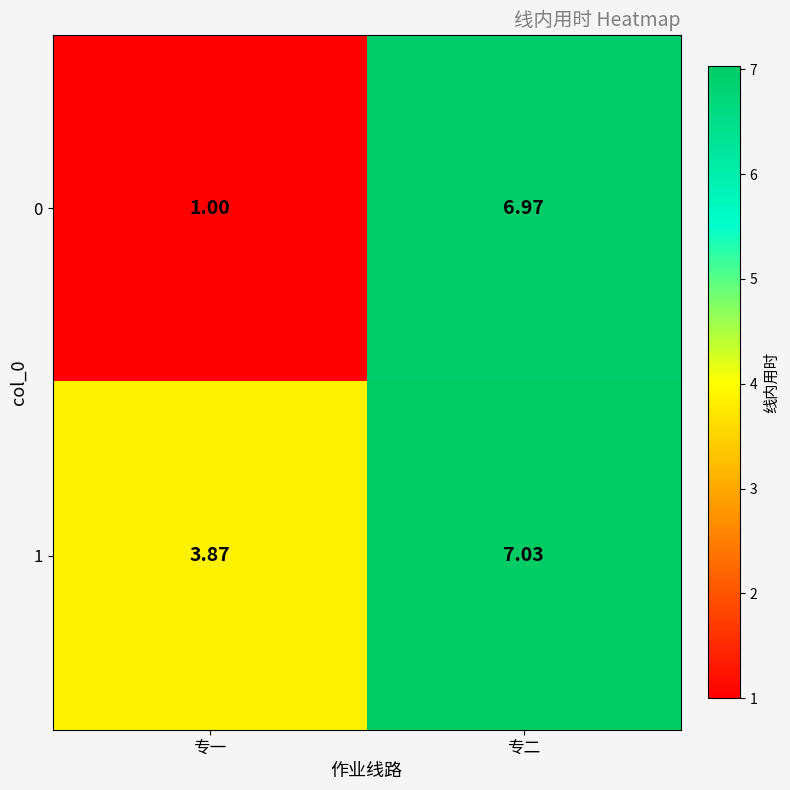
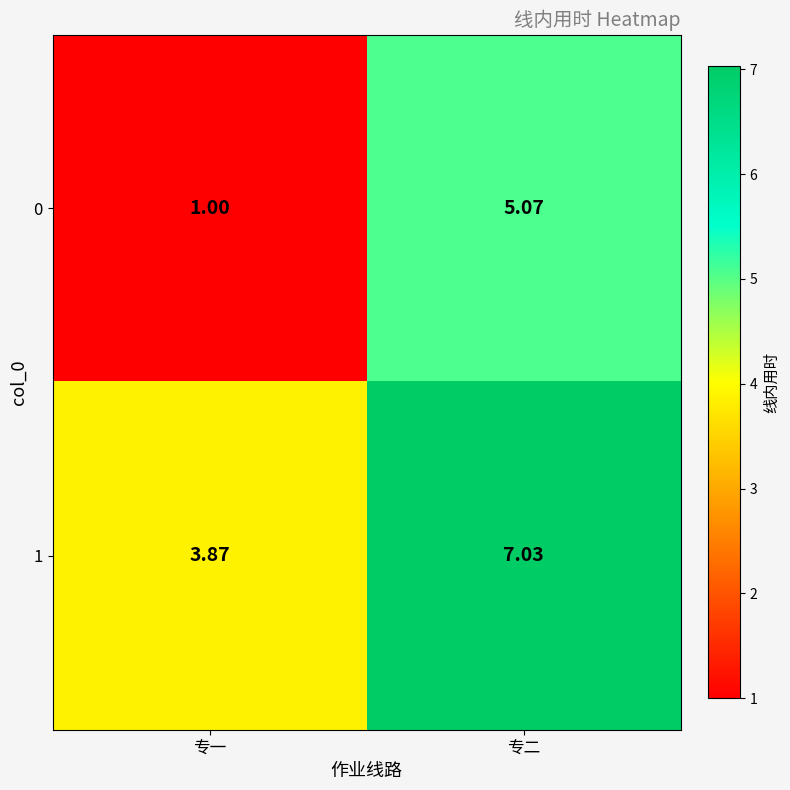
0, 专二: 6.97 -> 5.07
